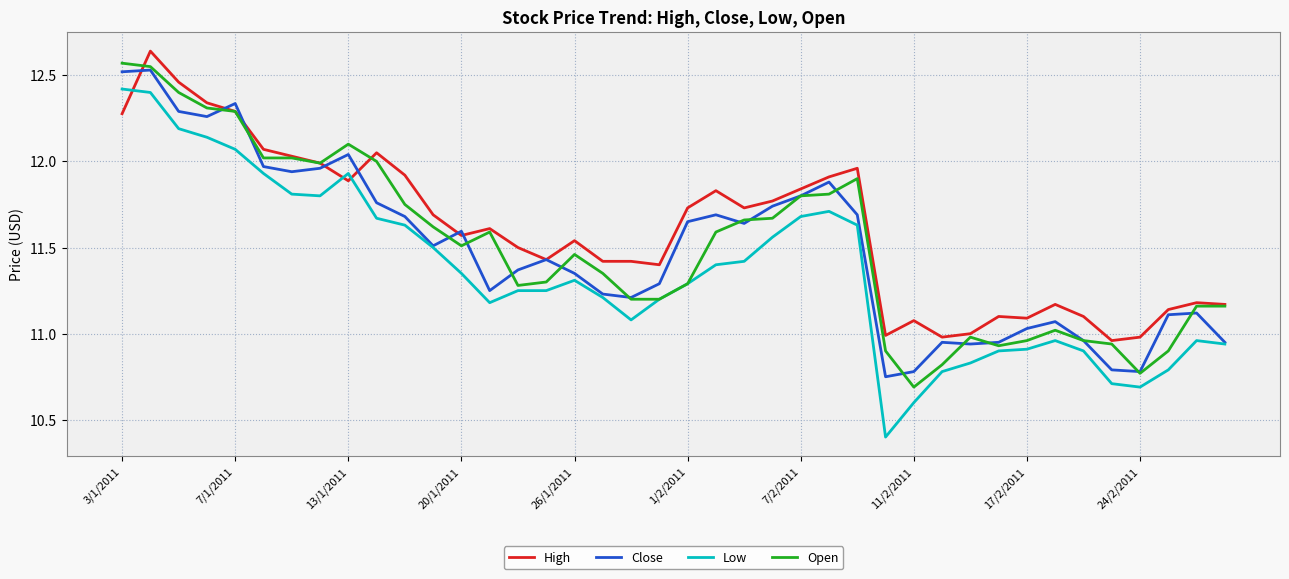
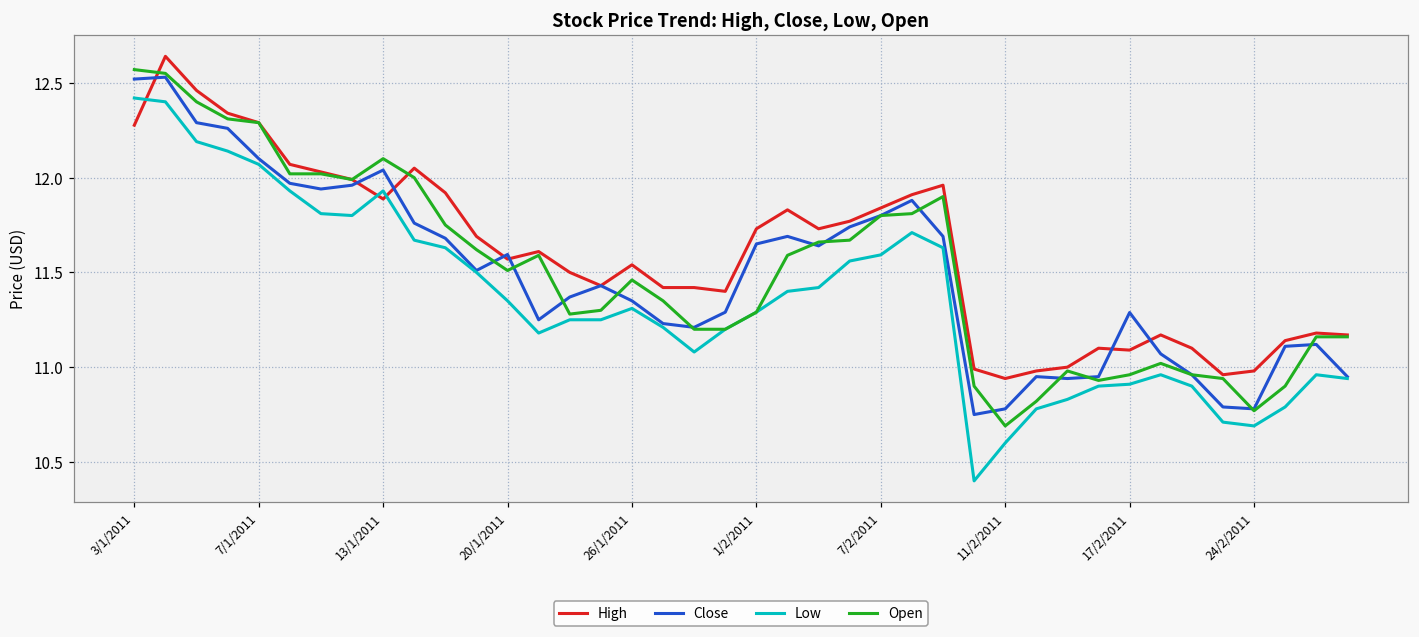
Close, 7/1/2011: 12.34 -> 12.10
Low, 7/2/2011: 11.68 -> 11.59
High, 11/2/2011: 11.08 -> 10.94
Close, 17/2/2011: 11.03 -> 11.29
